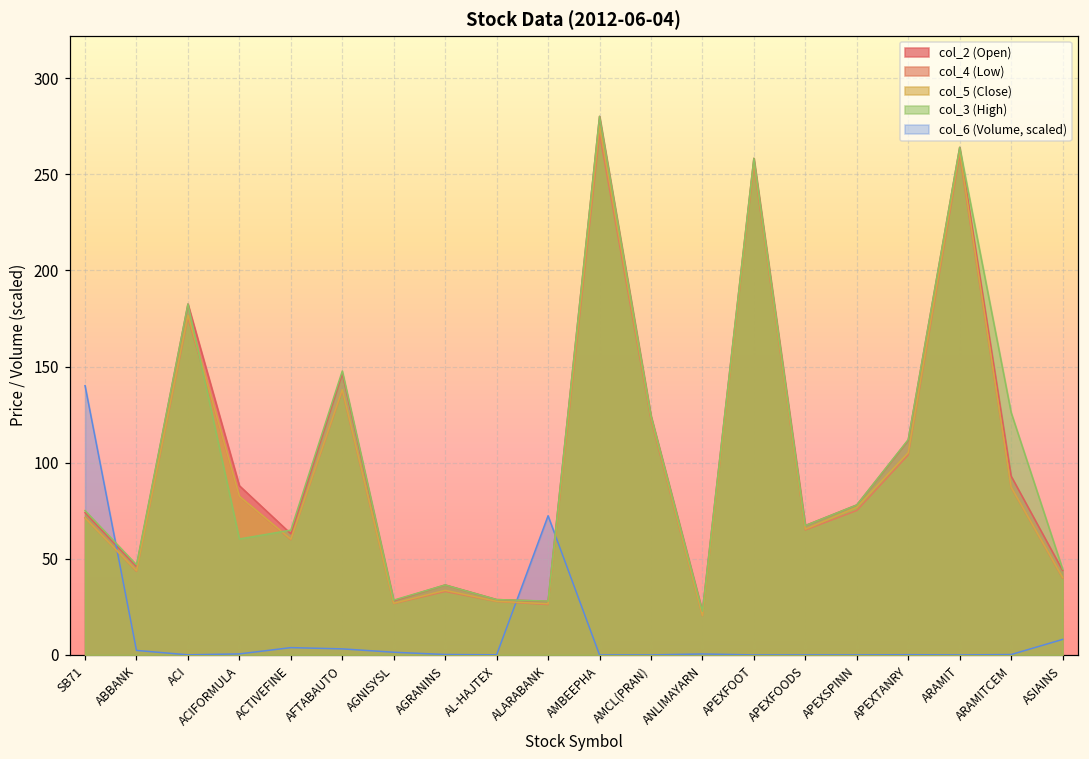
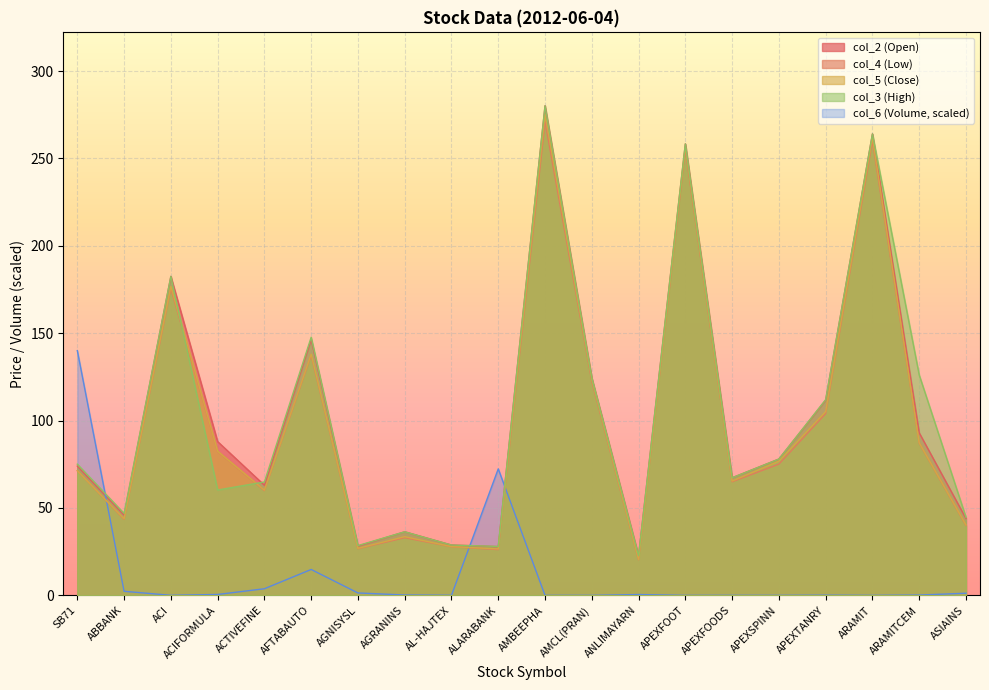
col_6 (Volume, scaled), AFTABAUTO: 3 -> 15
col_6 (Volume, scaled), ASIAINS: 8 -> 1
